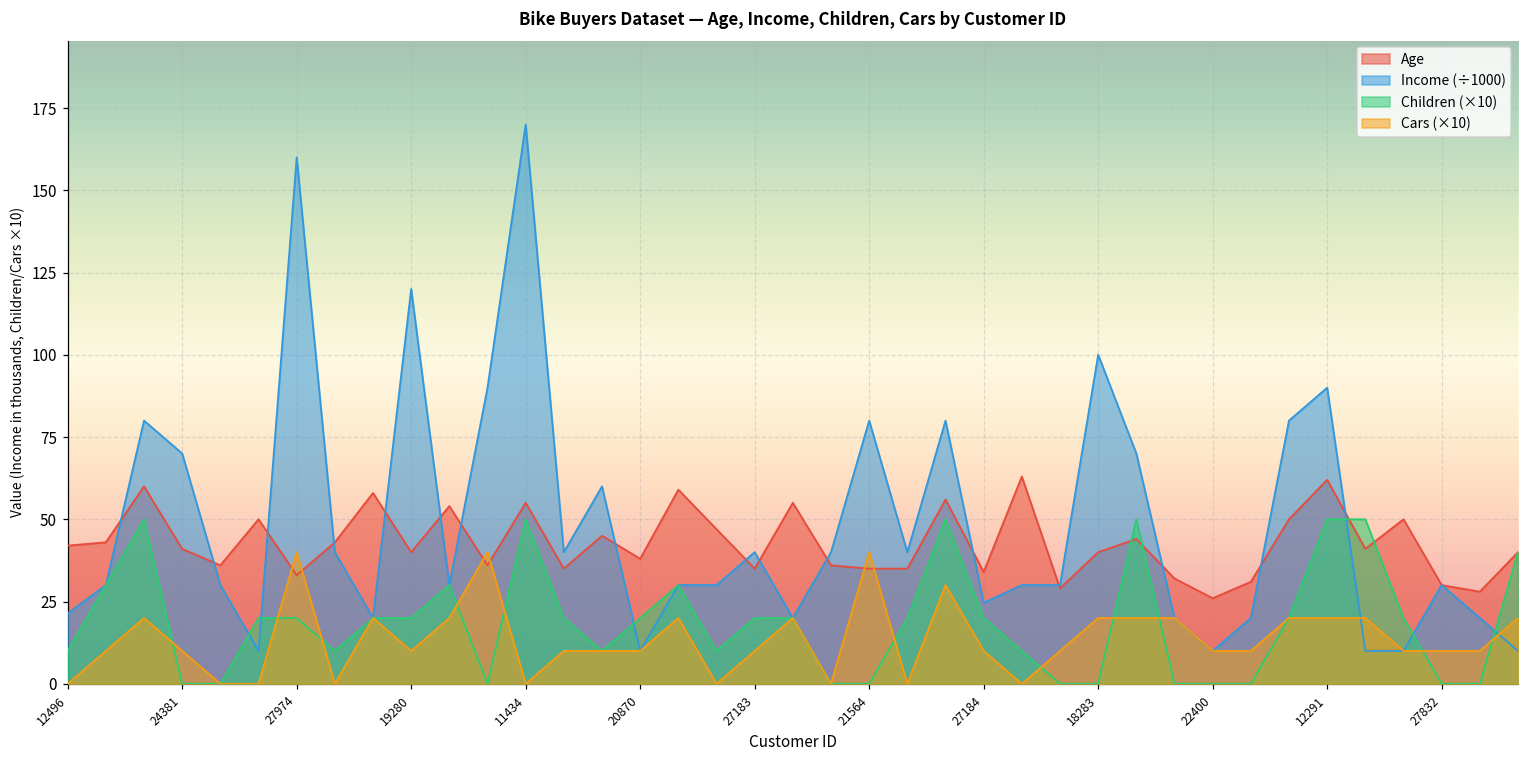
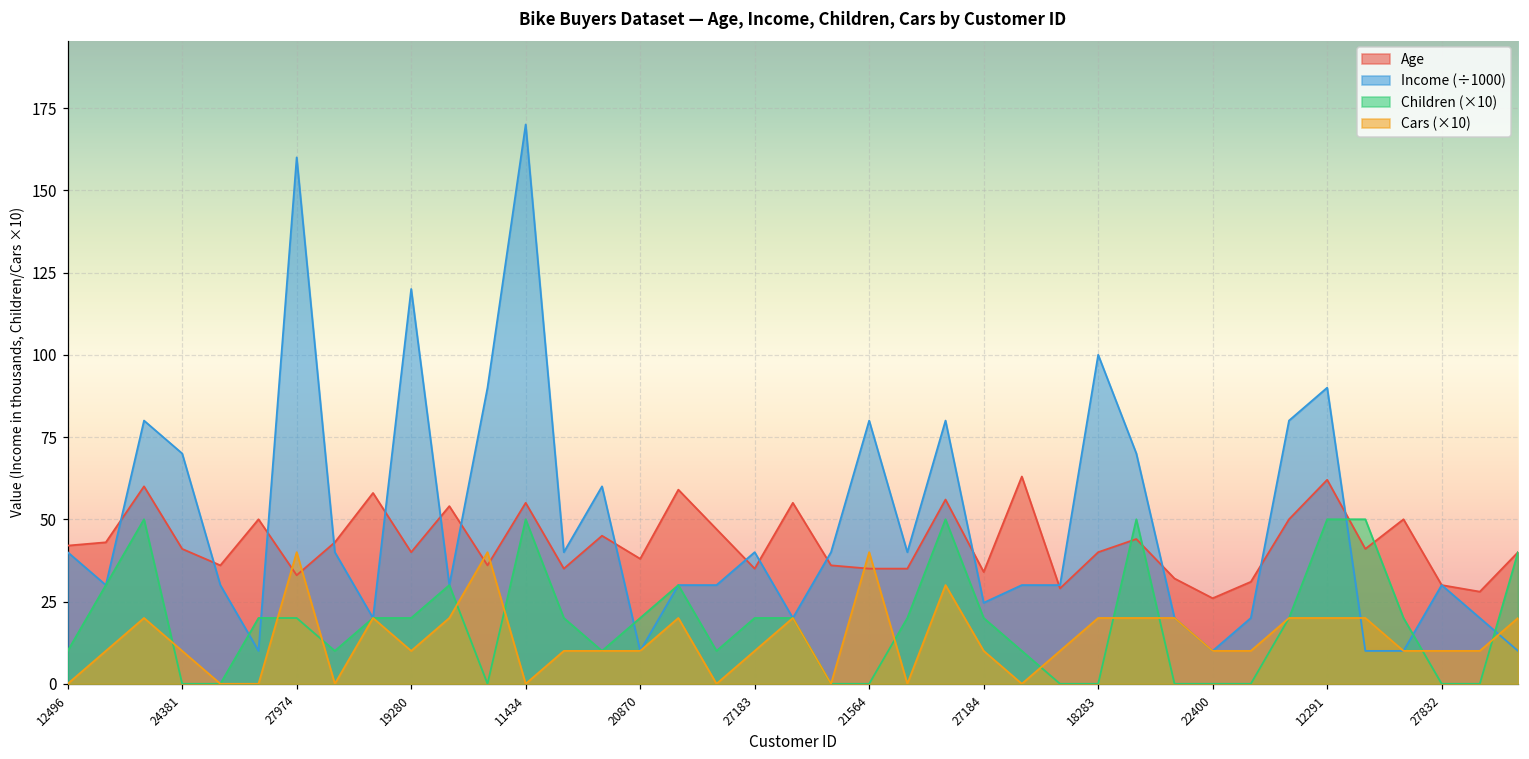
Income (÷1000), 12496: 21 -> 40
